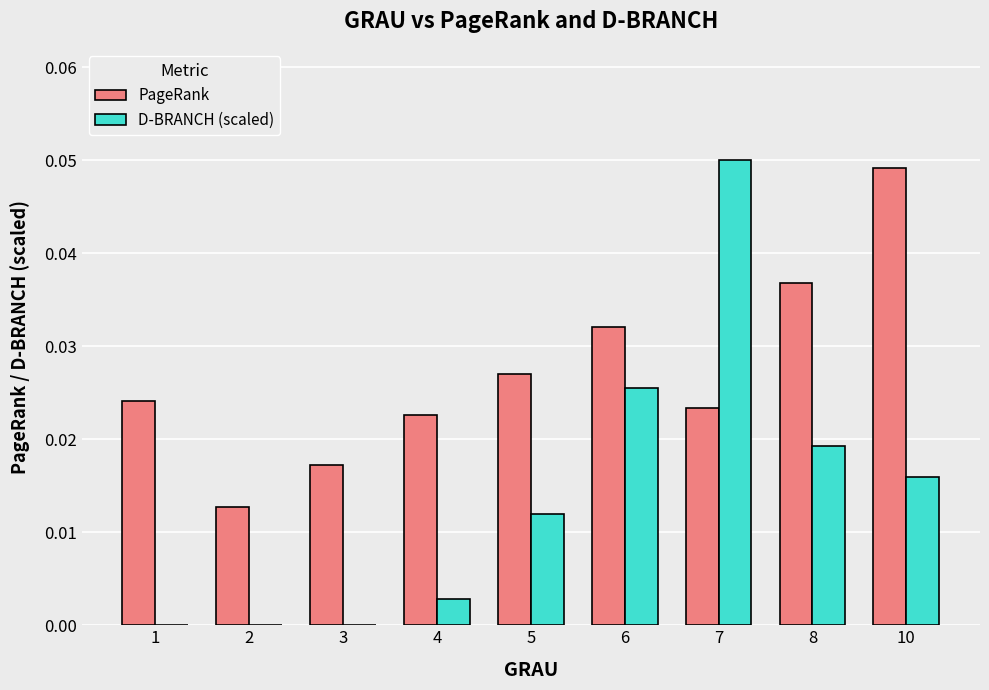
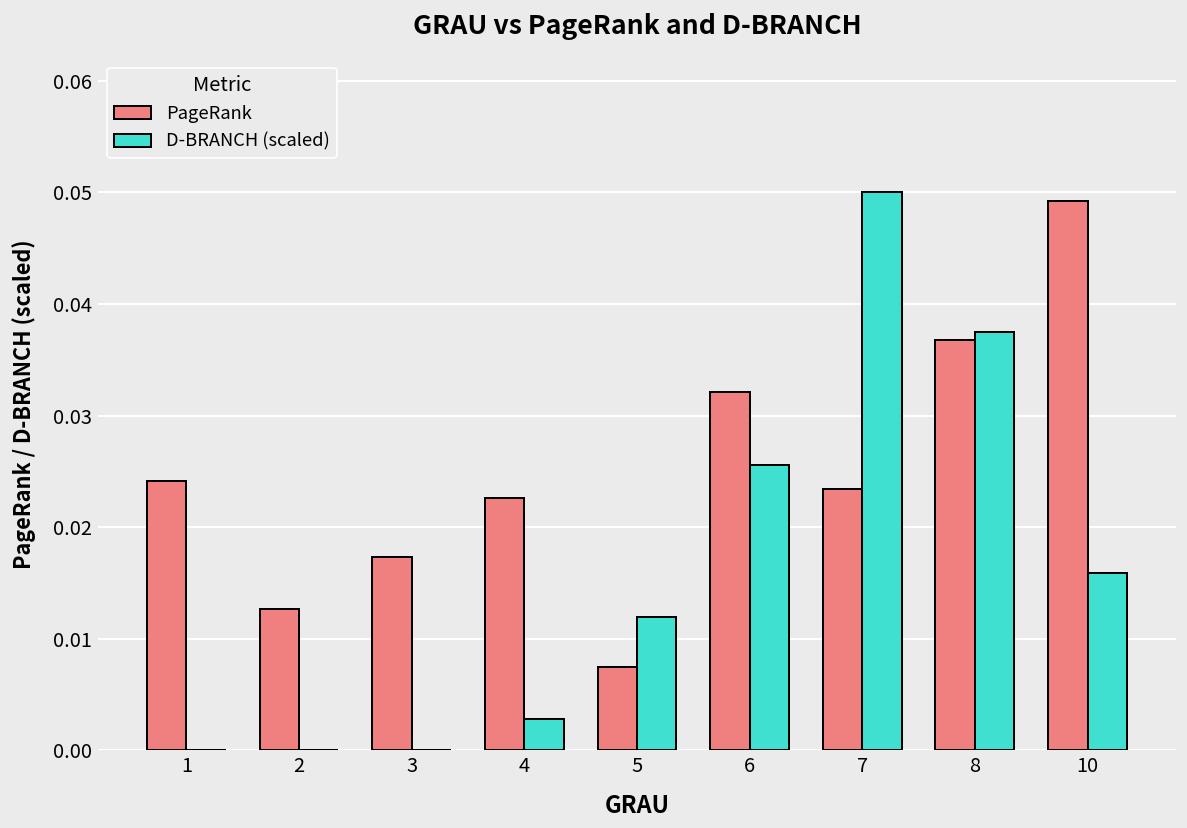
PageRank, 5: 0.027 -> 0.007
D-BRANCH (scaled), 8: 0.019 -> 0.038
